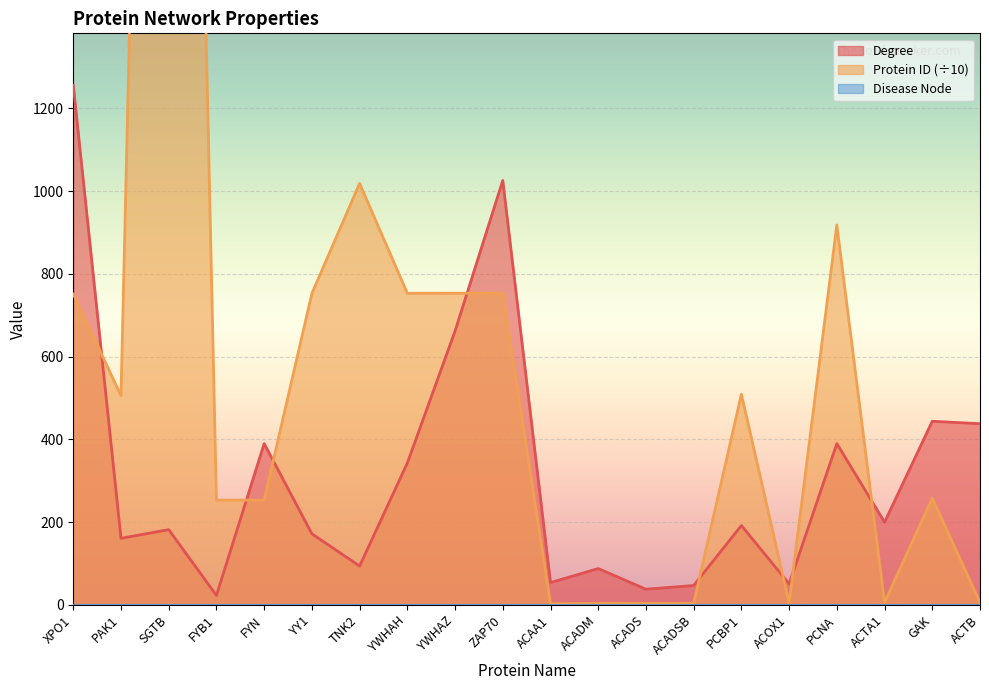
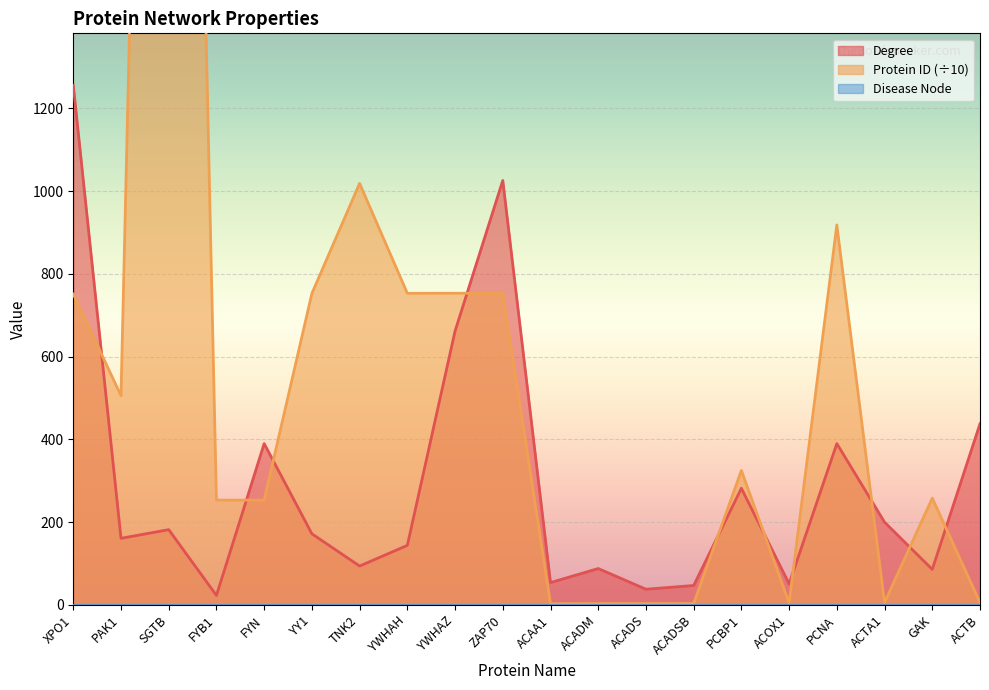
Degree, YWHAH: 340 -> 140
Degree, PCBP1: 190 -> 280
Protein ID (÷10), PCBP1: 510 -> 330
Degree, GAK: 440 -> 90
